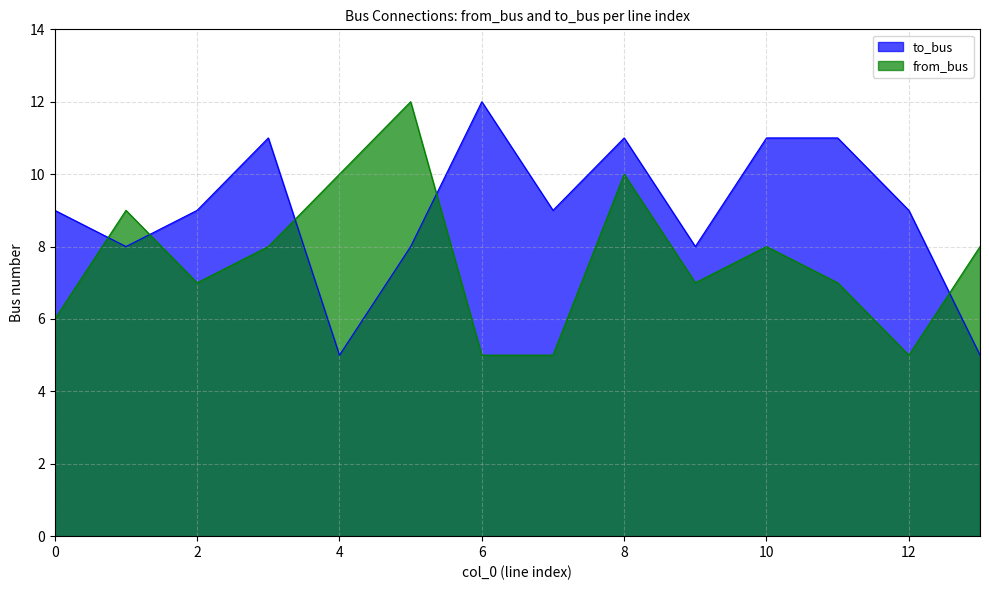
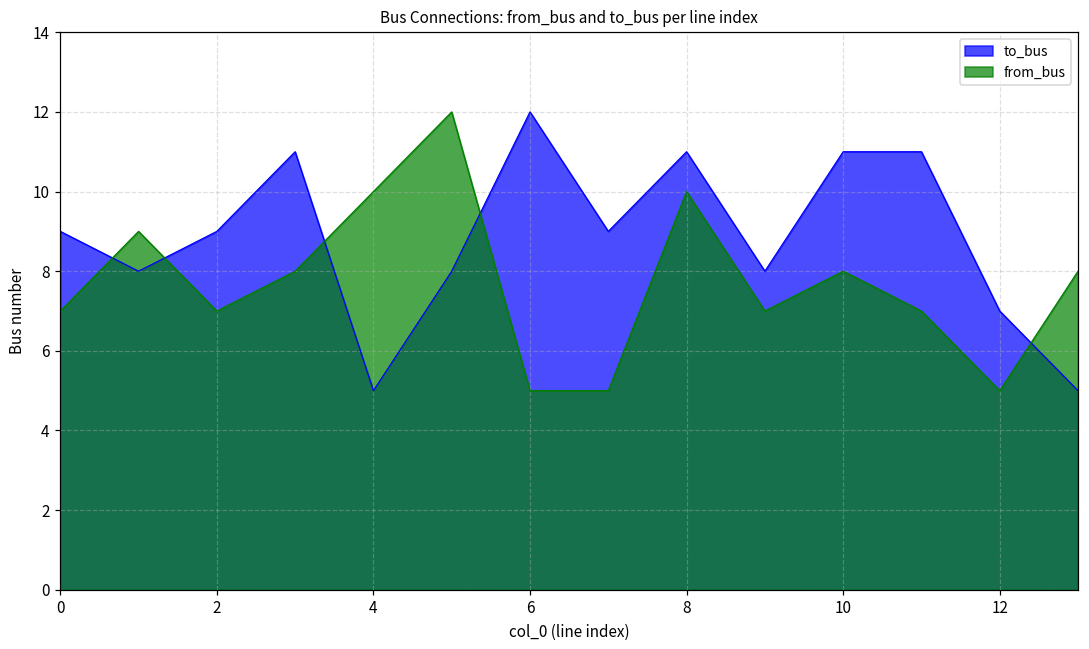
from_bus, 0: 6 -> 7
to_bus, 12: 9 -> 7
